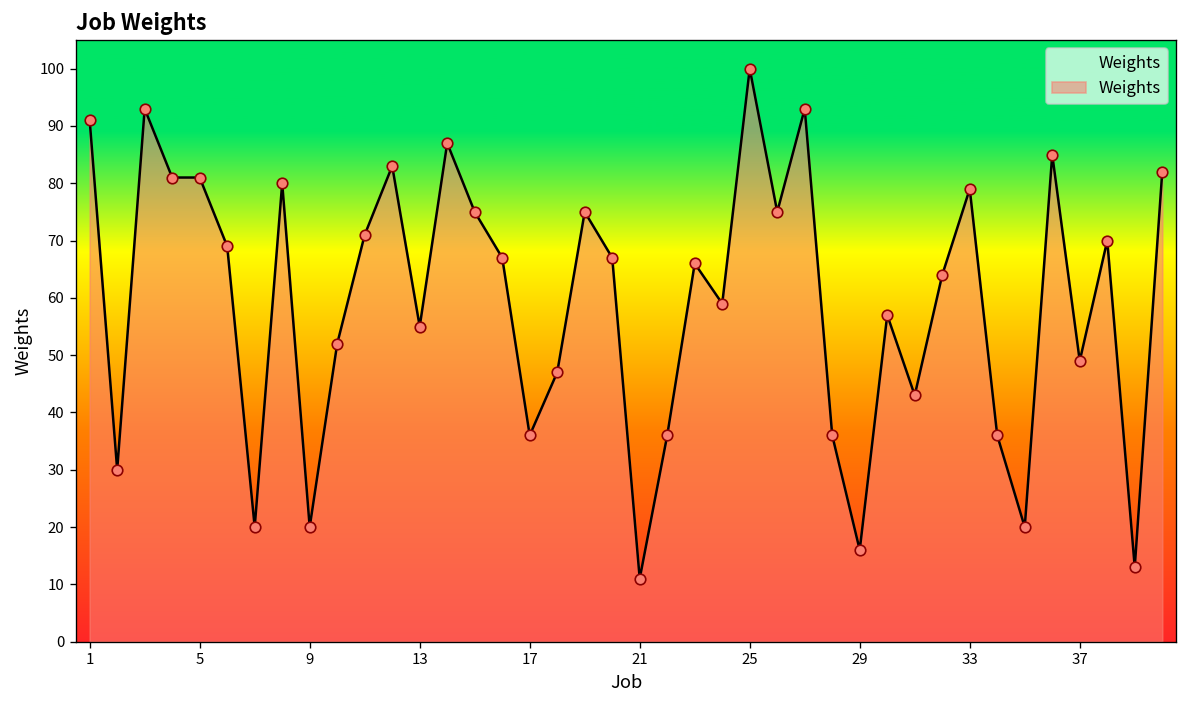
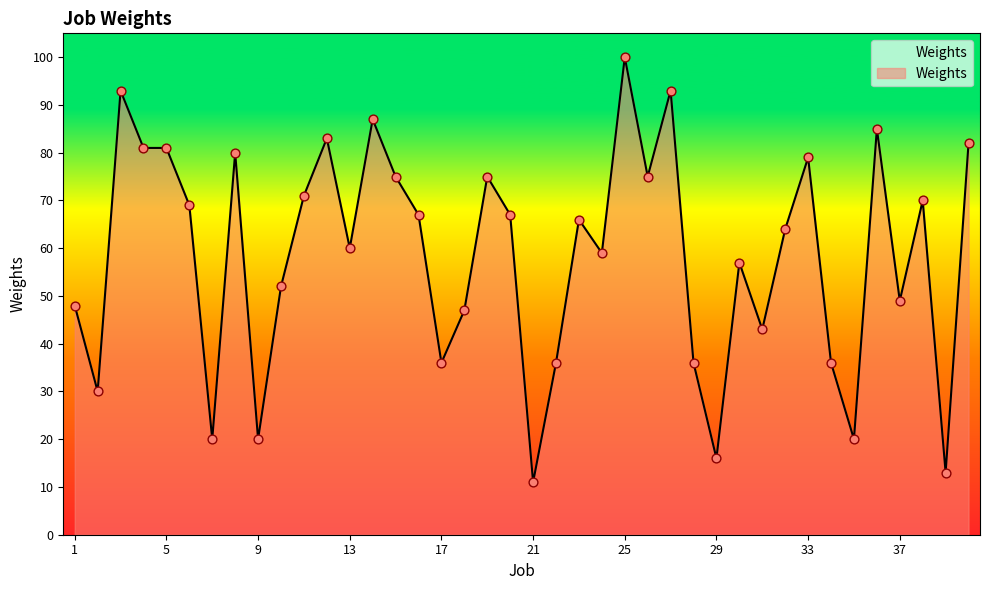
1: 91 -> 48
13: 55 -> 60
